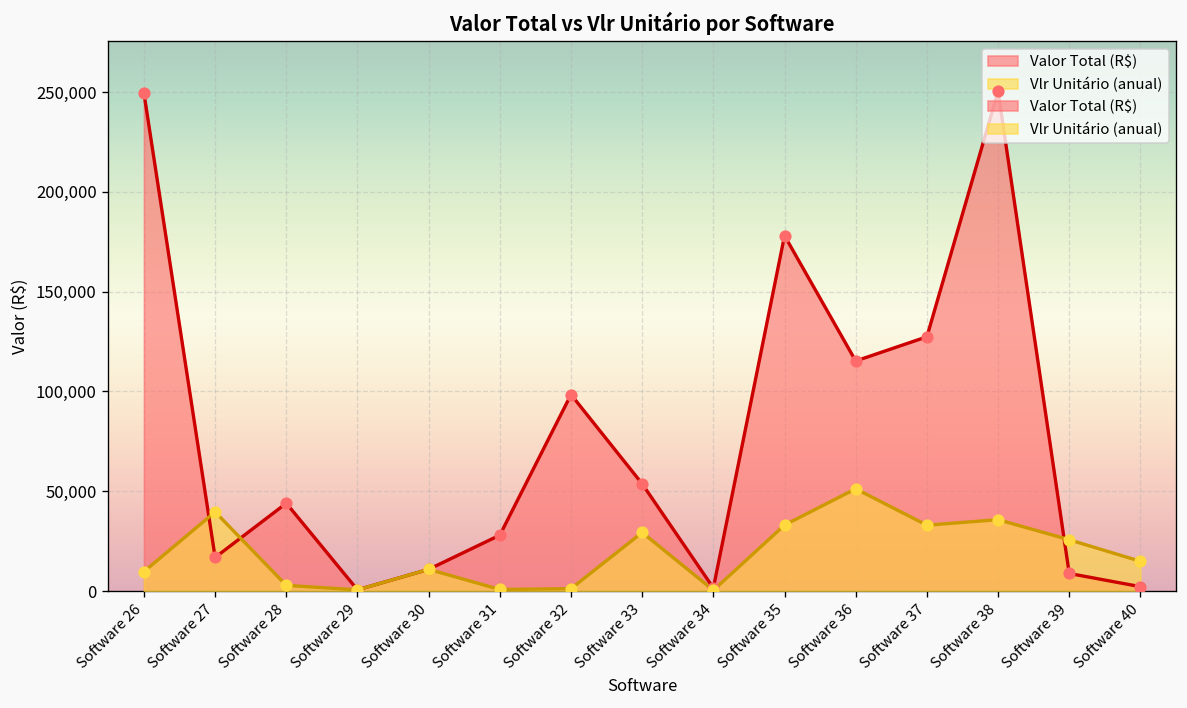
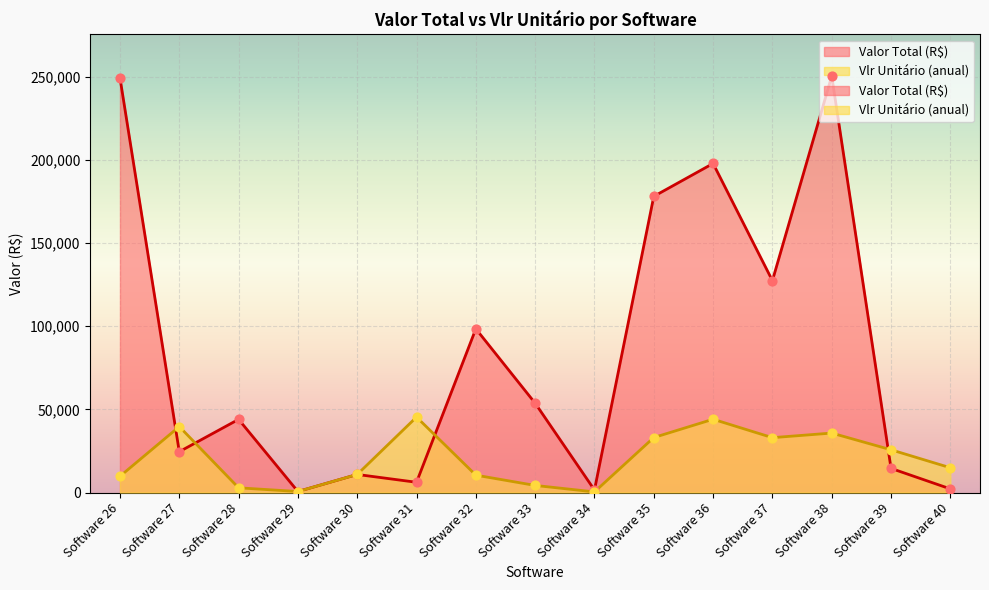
Valor Total (R$), Software 27: 17,000 -> 25,000
Valor Total (R$), Software 31: 28,000 -> 6,000
Vlr Unitário (anual), Software 31: 1,000 -> 45,000
Vlr Unitário (anual), Software 32: 1,000 -> 10,000
Vlr Unitário (anual), Software 33: 29,000 -> 4,000
Valor Total (R$), Software 36: 115,000 -> 198,000
Vlr Unitário (anual), Software 36: 51,000 -> 44,000
Valor Total (R$), Software 39: 9,000 -> 15,000
